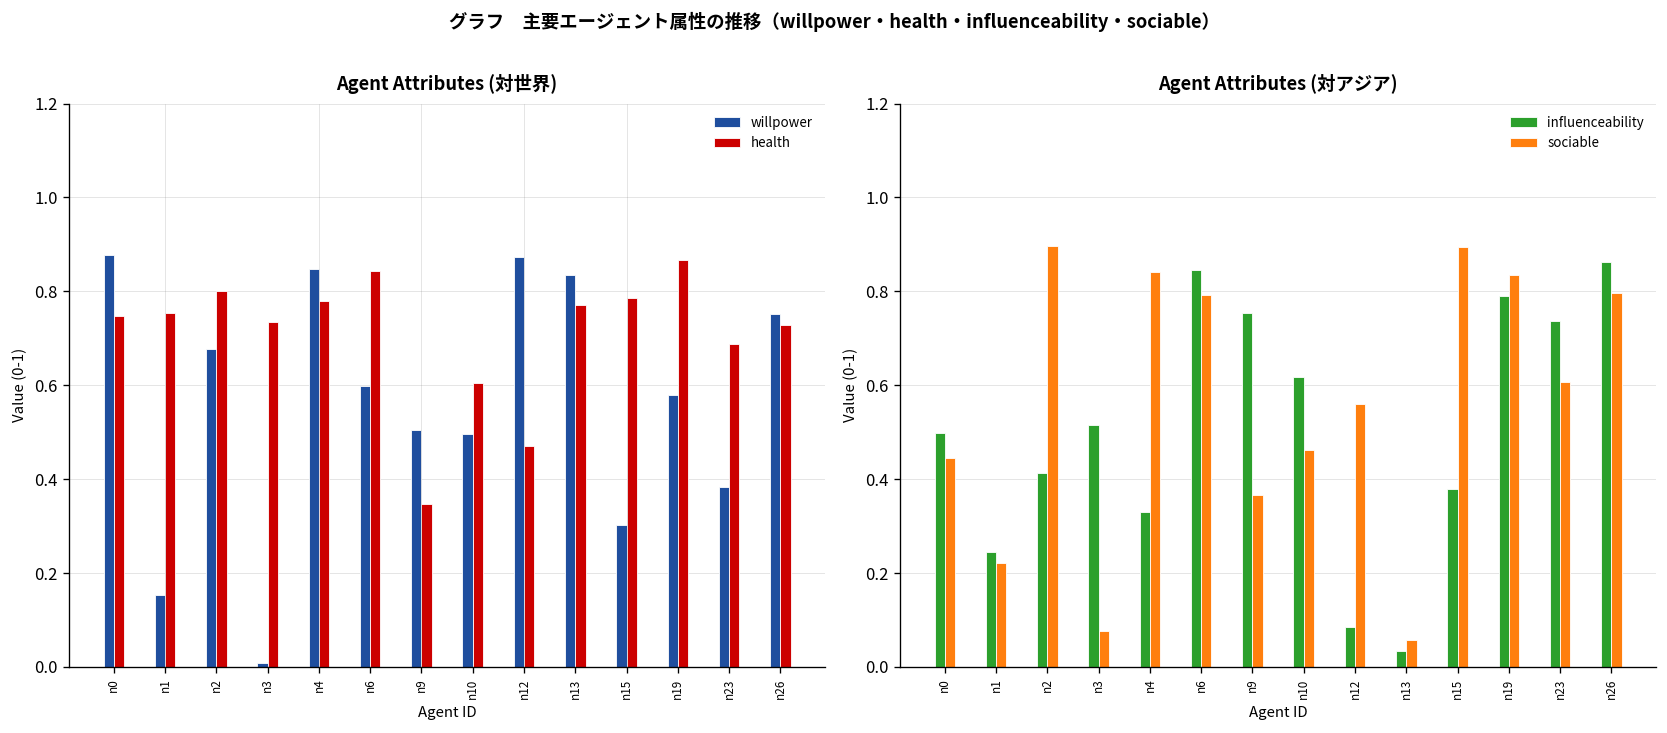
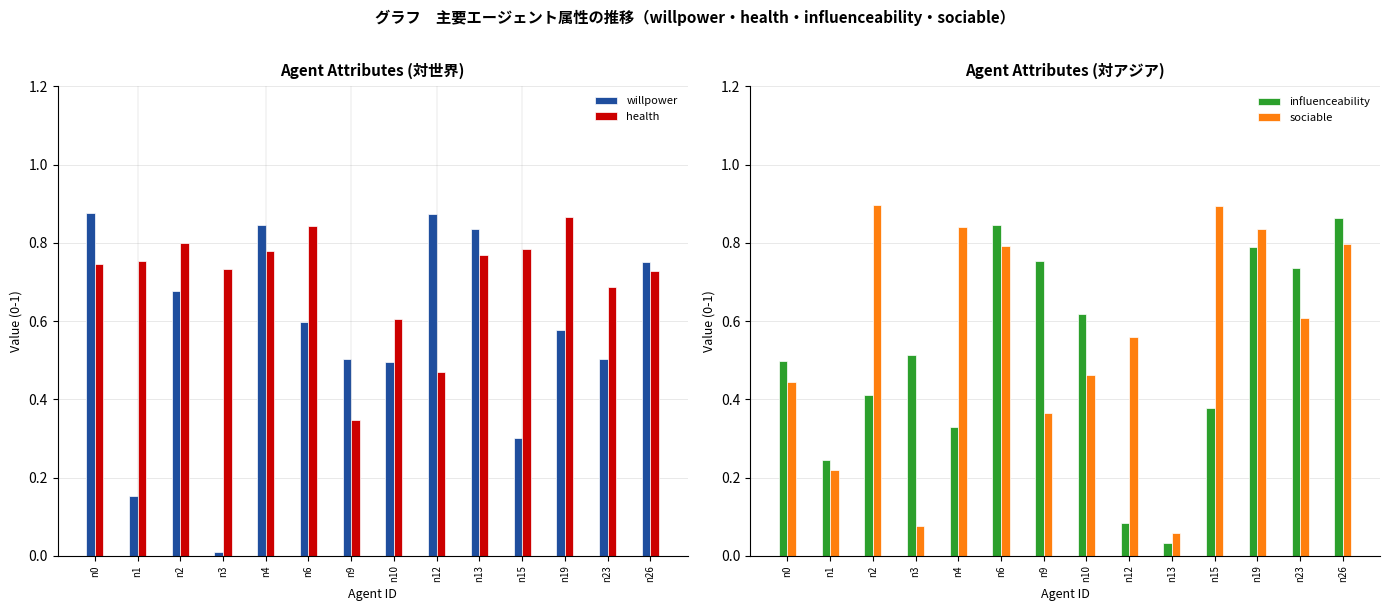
Agent Attributes (対世界), willpower, n23: 0.38 -> 0.50
